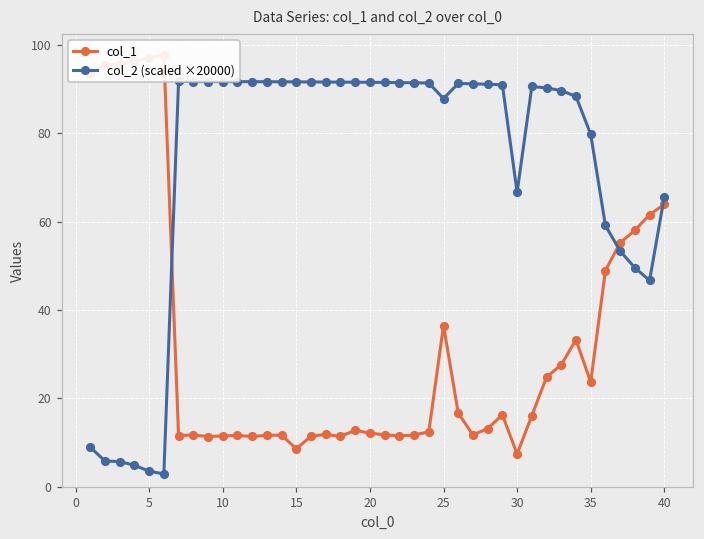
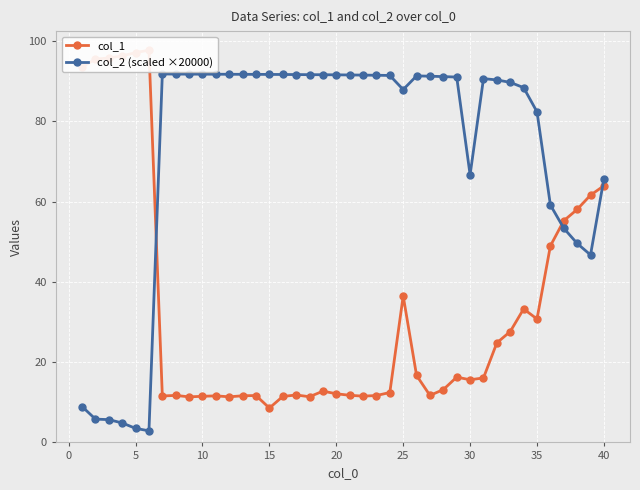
col_1, 30: 7 -> 16
col_1, 35: 24 -> 31
col_2 (scaled ×20000), 35: 80 -> 82
